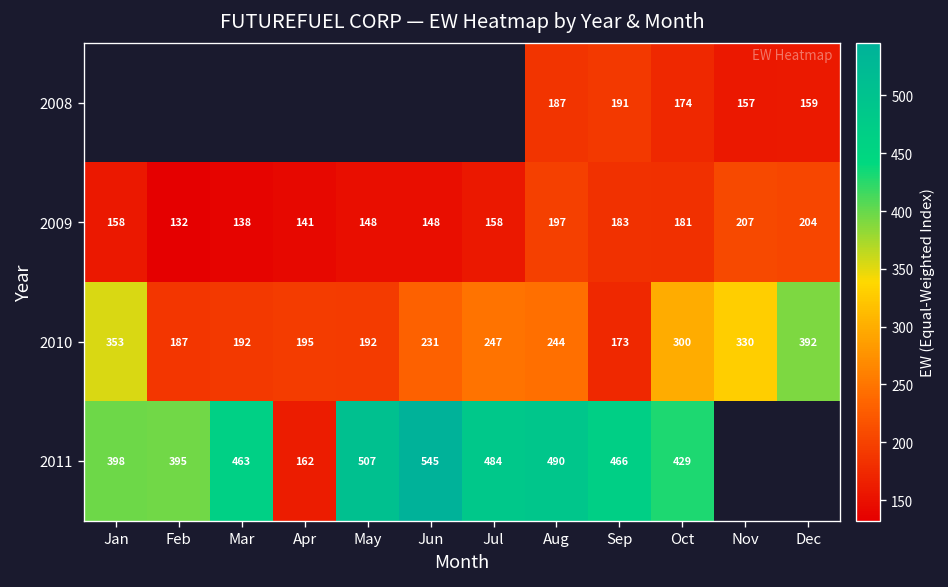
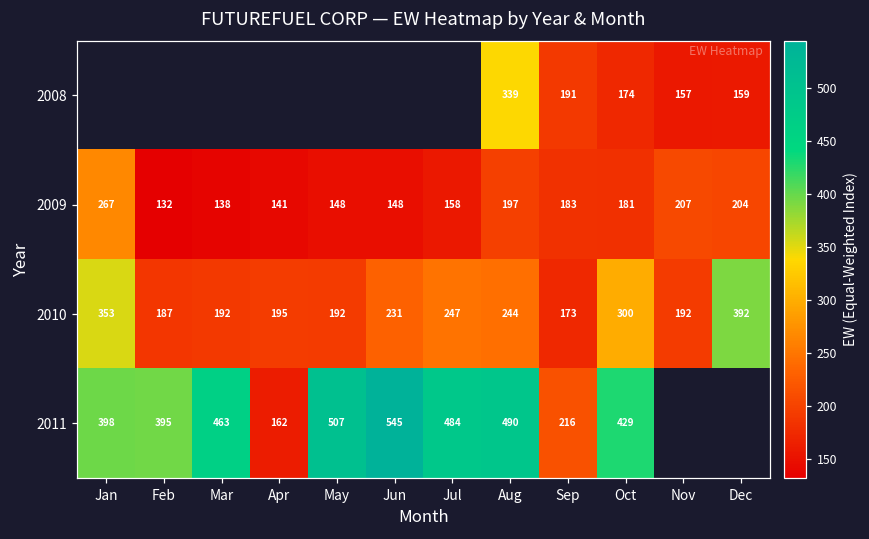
2008, Aug: 187 -> 339
2009, Jan: 158 -> 267
2010, Nov: 330 -> 192
2011, Sep: 466 -> 216
